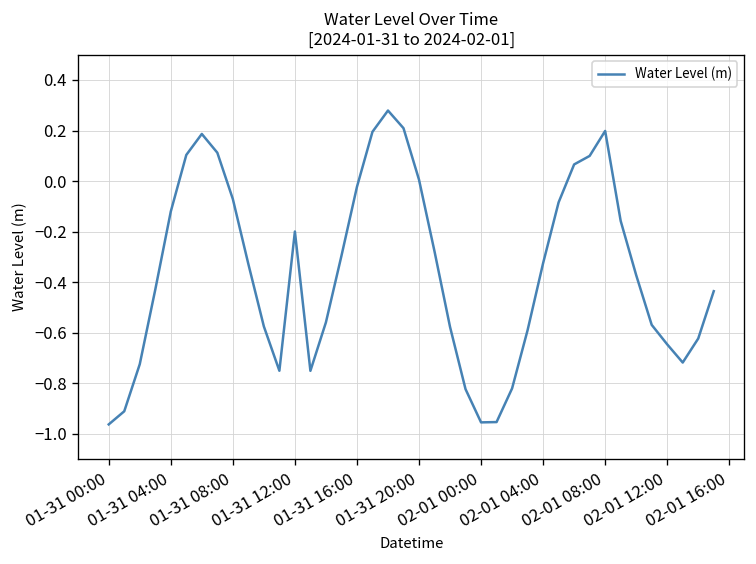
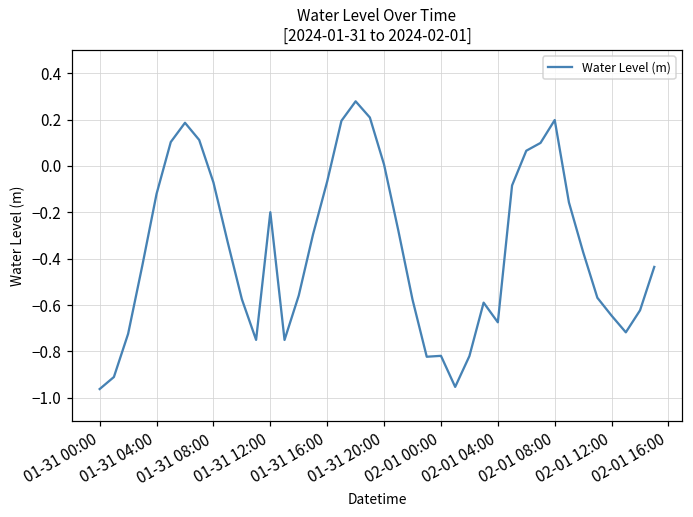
01-31 16:00: -0.02 -> -0.07
02-01 00:00: -0.95 -> -0.82
02-01 04:00: -0.32 -> -0.67
